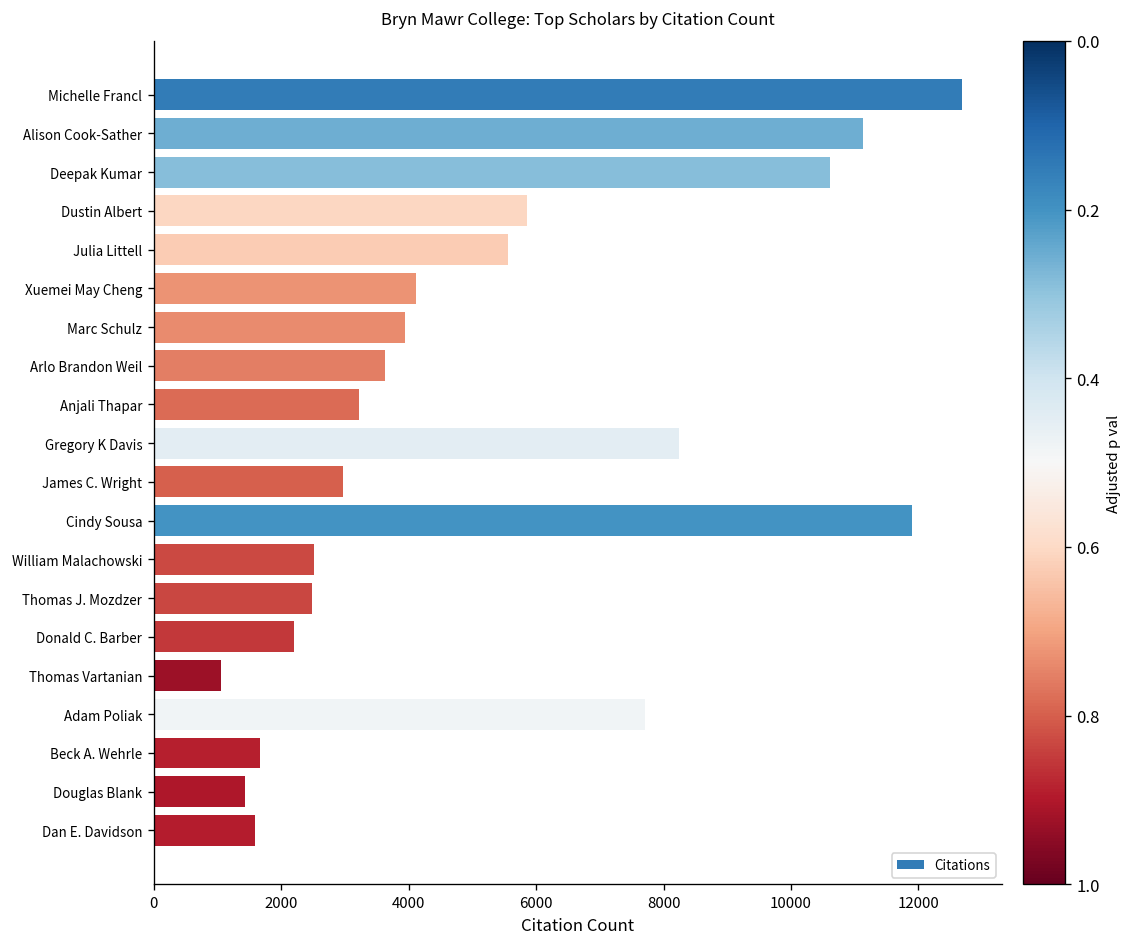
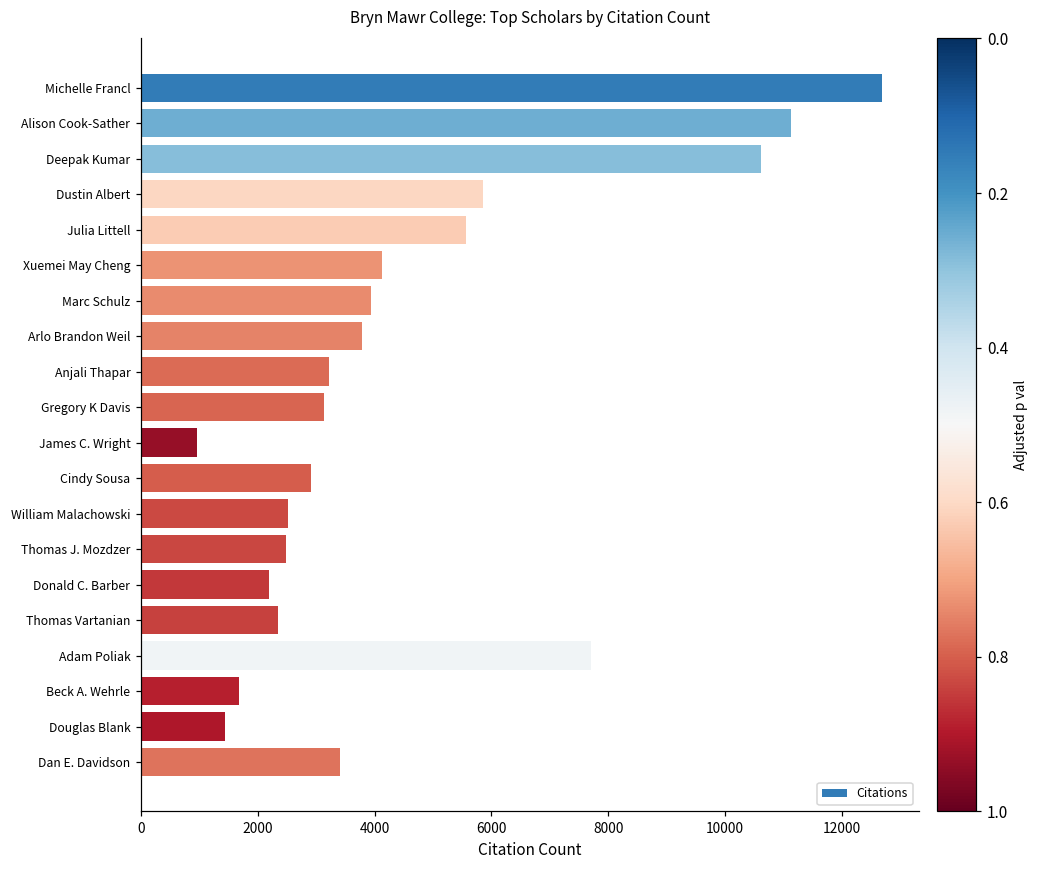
Arlo Brandon Weil: 3600 -> 3800
Gregory K Davis: 8200 -> 3100
James C. Wright: 3000 -> 1000
Cindy Sousa: 11900 -> 2900
Thomas Vartanian: 1100 -> 2400
Dan E. Davidson: 1600 -> 3400
